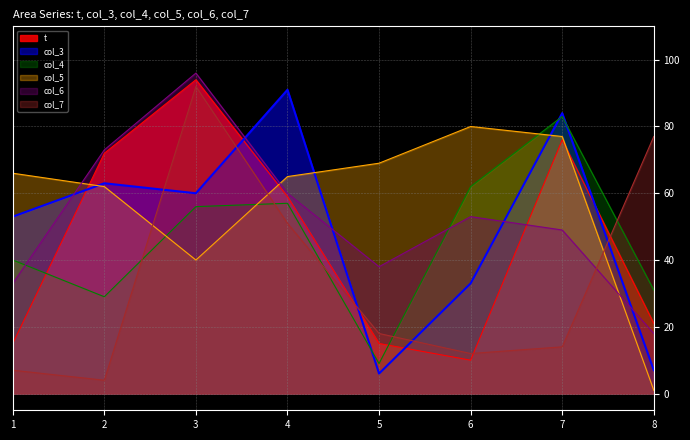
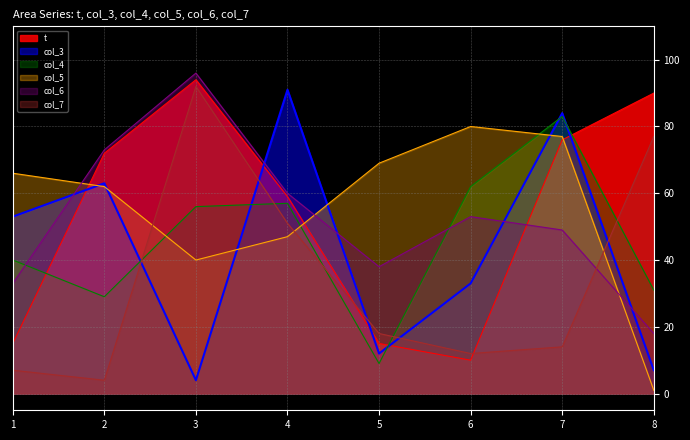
col_3, 3: 60 -> 4
col_5, 4: 65 -> 47
col_3, 5: 6 -> 12
t, 8: 21 -> 90
